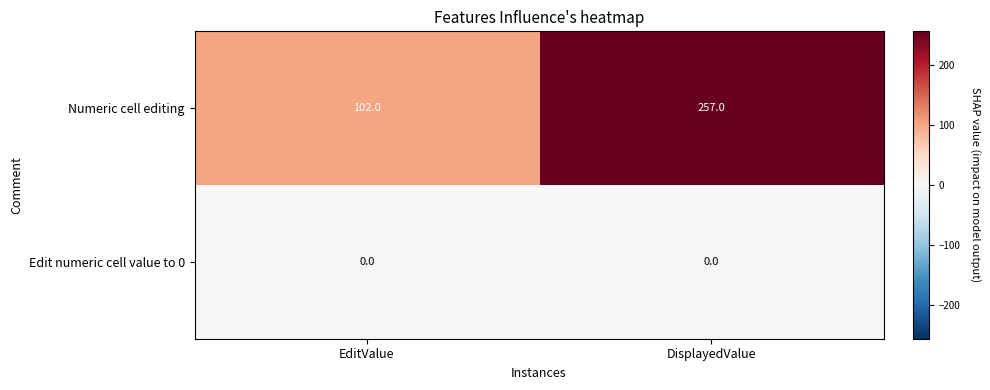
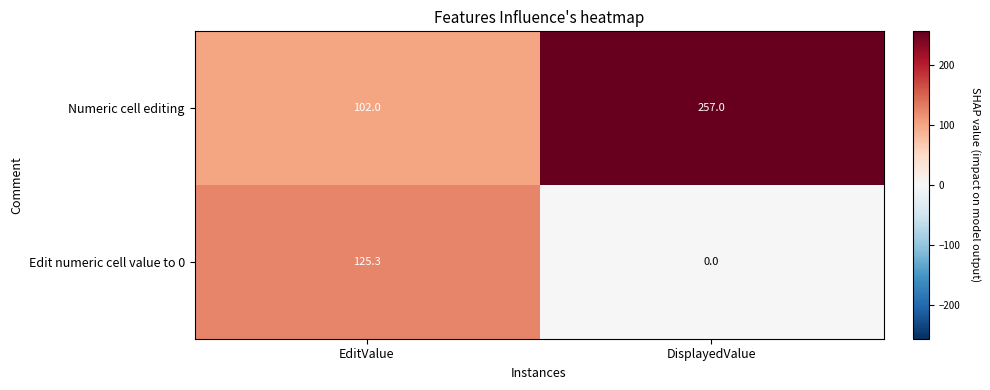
Edit numeric cell value to 0, EditValue: 0.0 -> 125.3
